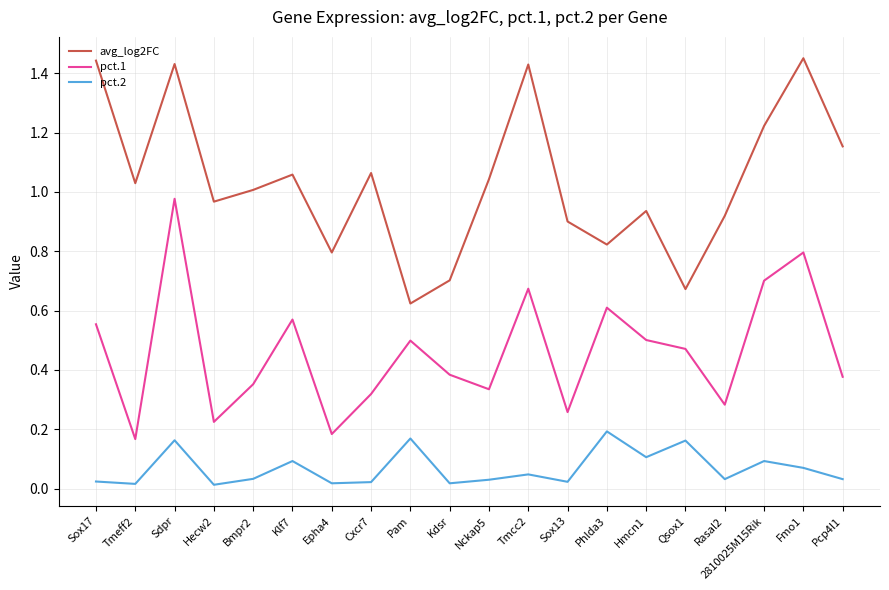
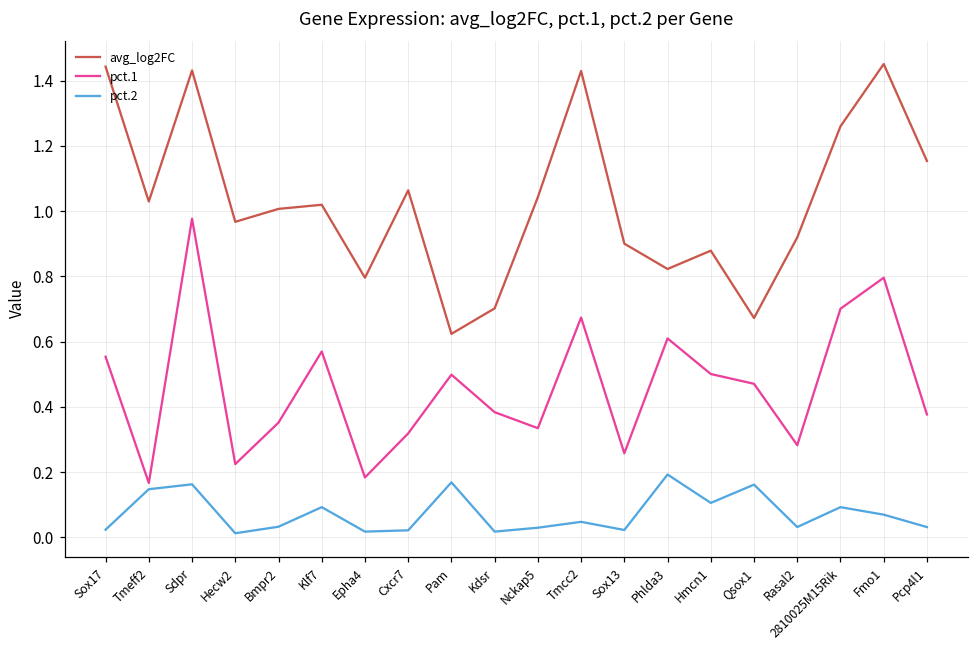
pct.2, Tmeff2: 0.02 -> 0.15
avg_log2FC, Klf7: 1.06 -> 1.02
avg_log2FC, Hmcn1: 0.94 -> 0.88
avg_log2FC, 2810025M15Rik: 1.22 -> 1.26
